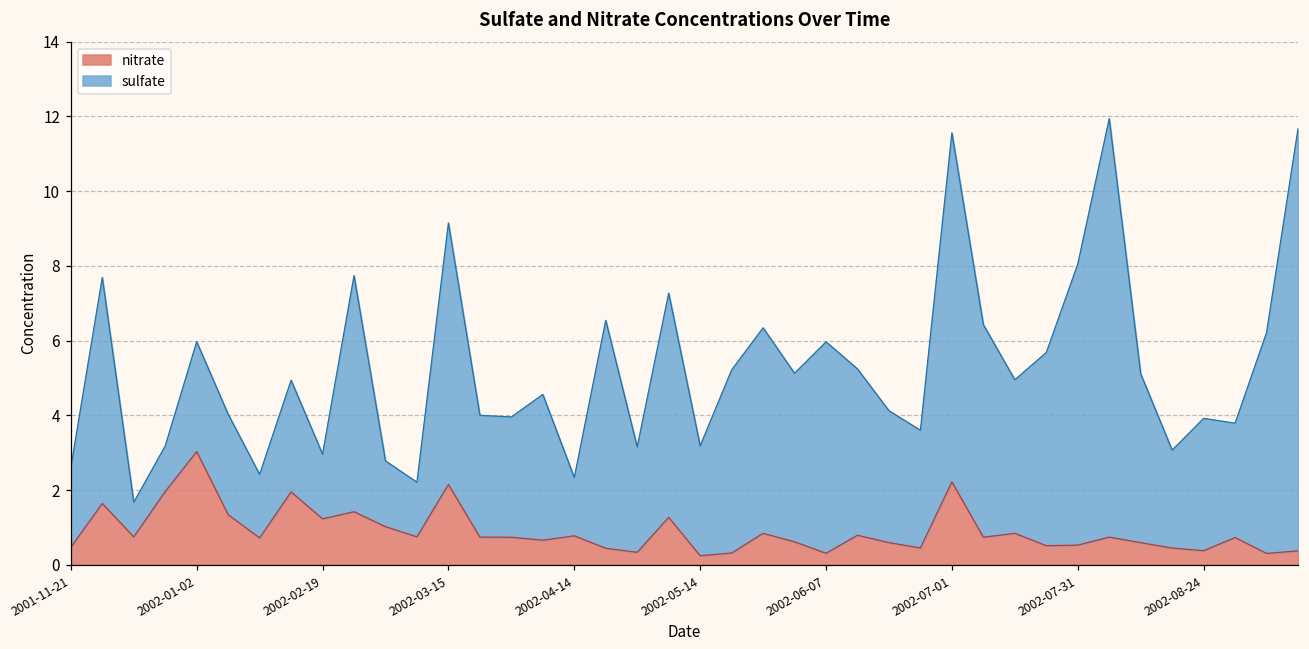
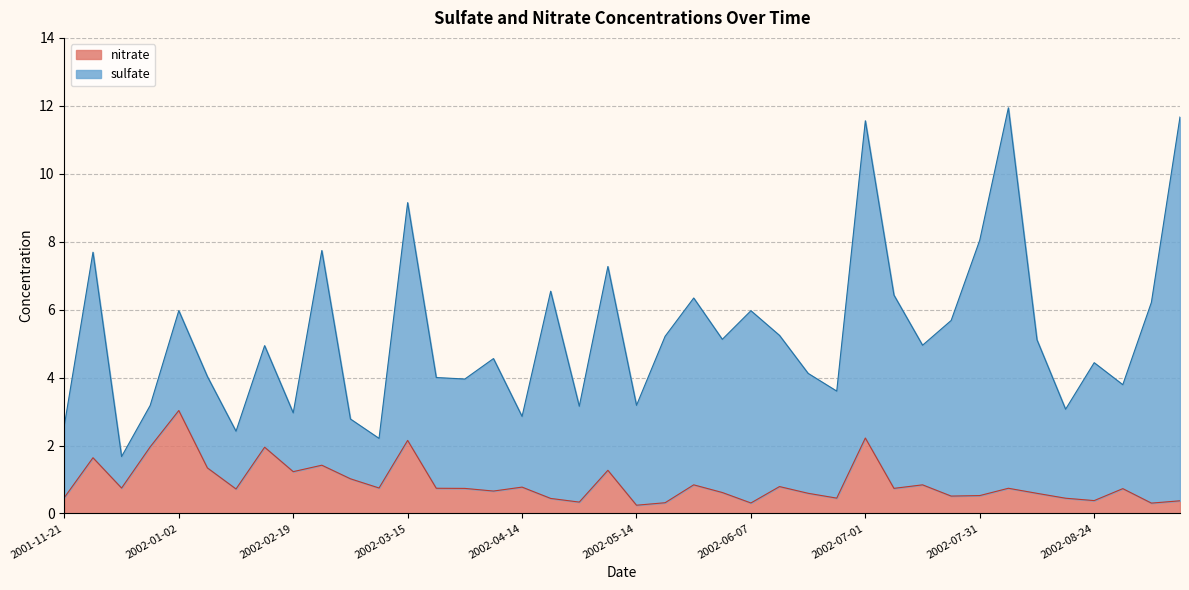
sulfate, 2002-04-14: 1.6 -> 2.1
sulfate, 2002-08-24: 3.5 -> 4.1
